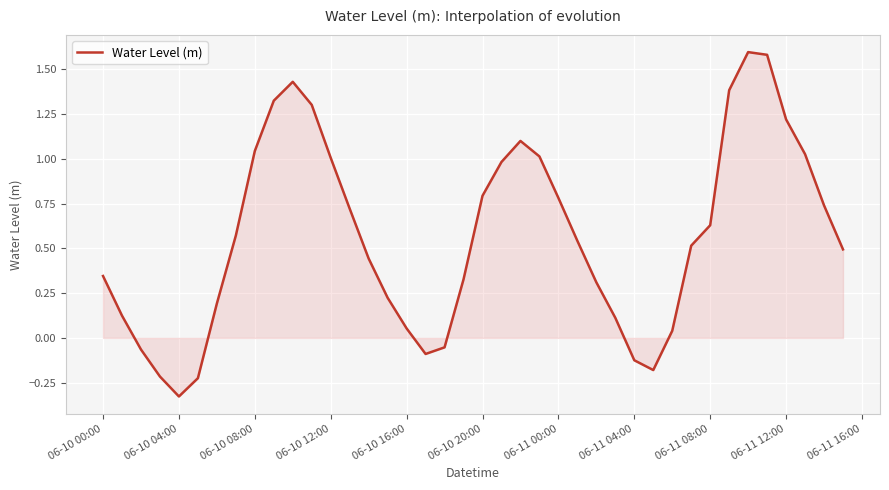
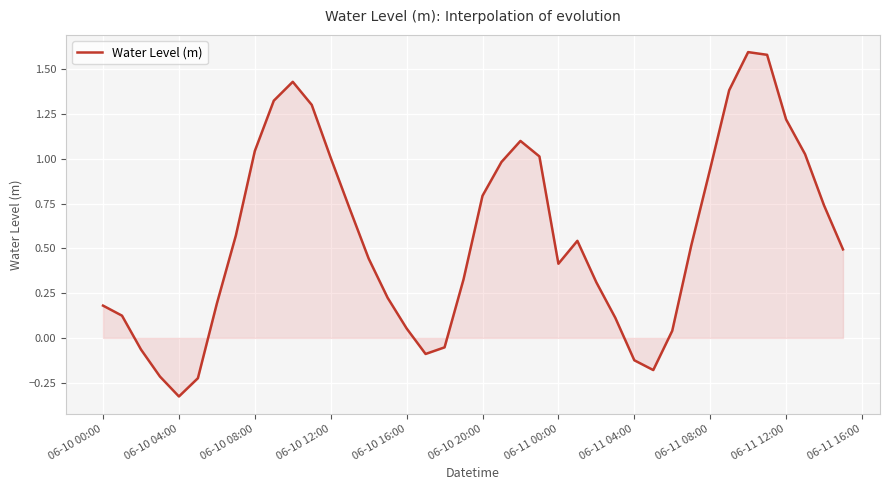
Water Level (m), 06-10 00:00: 0.35 -> 0.18
Water Level (m), 06-11 00:00: 0.78 -> 0.41
Water Level (m), 06-11 08:00: 0.63 -> 0.94
